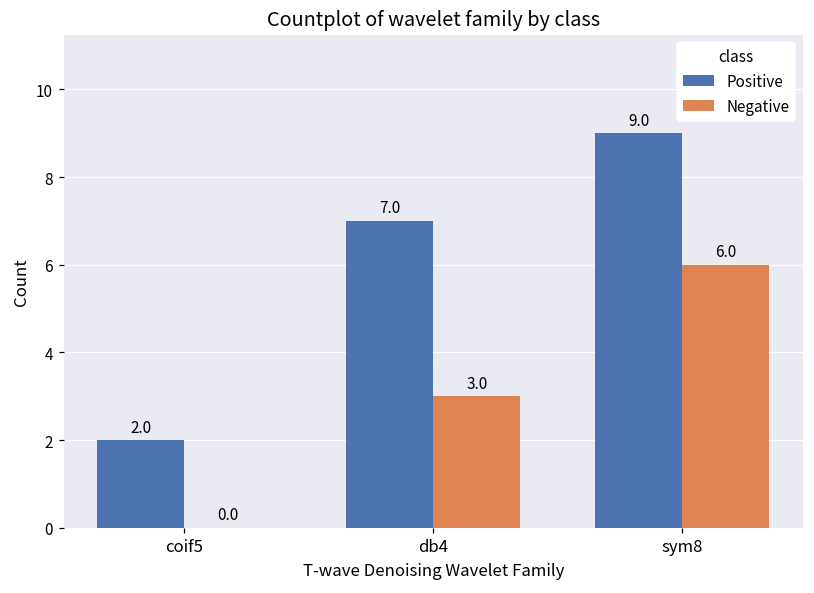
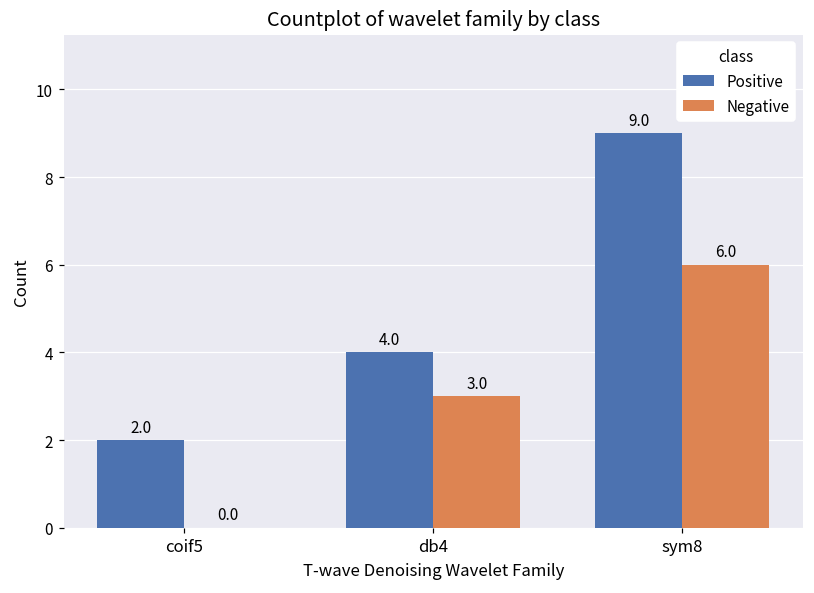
Positive, db4: 7.0 -> 4.0
